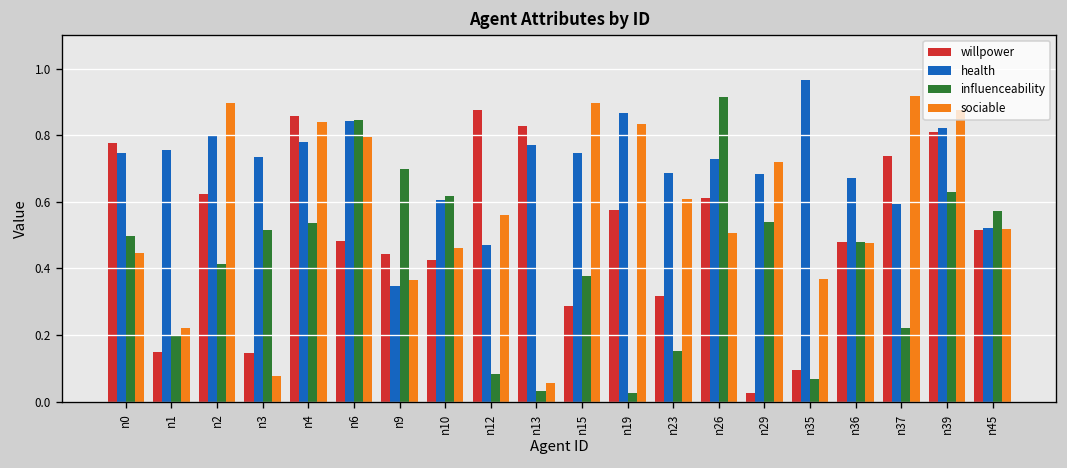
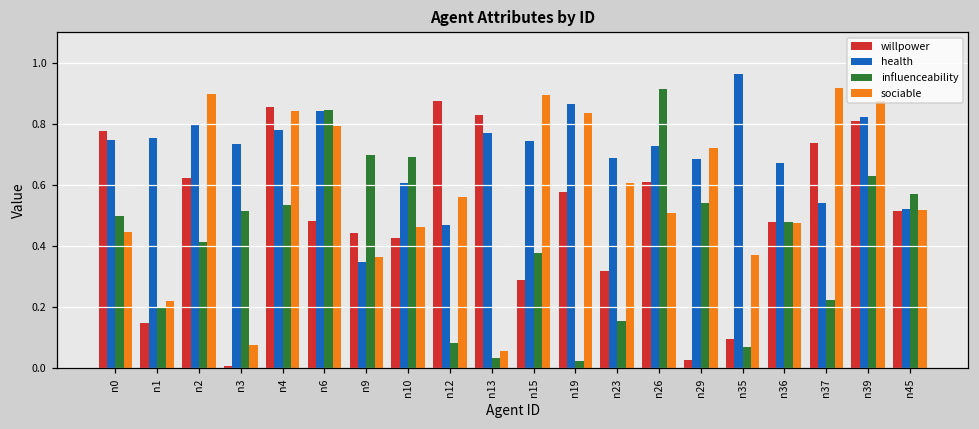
willpower, n3: 0.15 -> 0.01
influenceability, n10: 0.62 -> 0.69
health, n37: 0.59 -> 0.54
